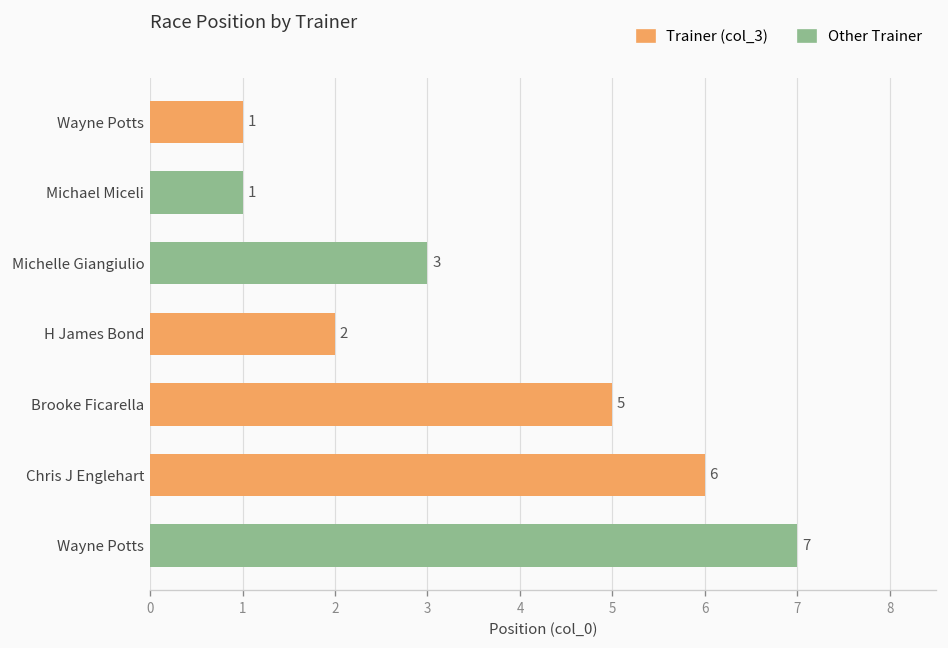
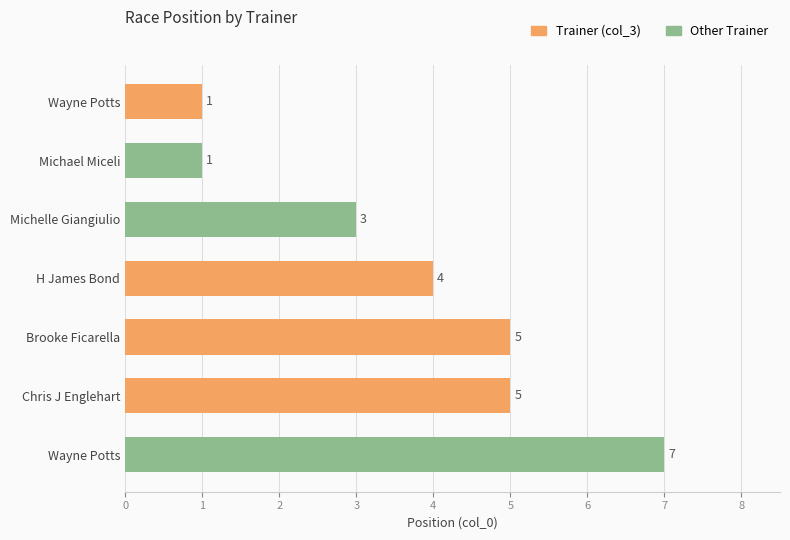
H James Bond: 2 -> 4
Chris J Englehart: 6 -> 5
